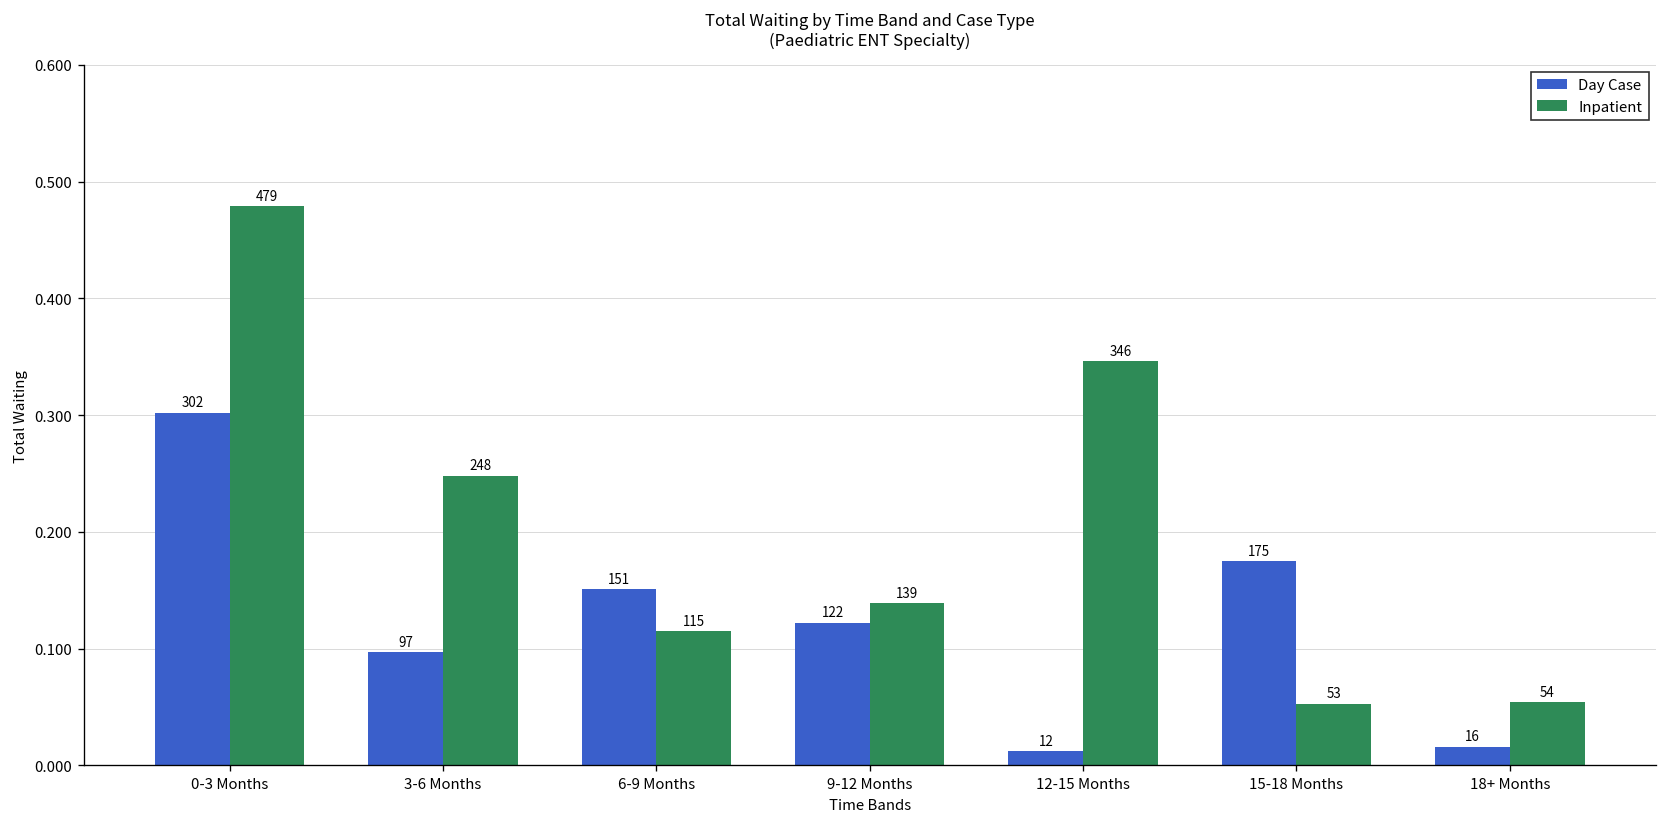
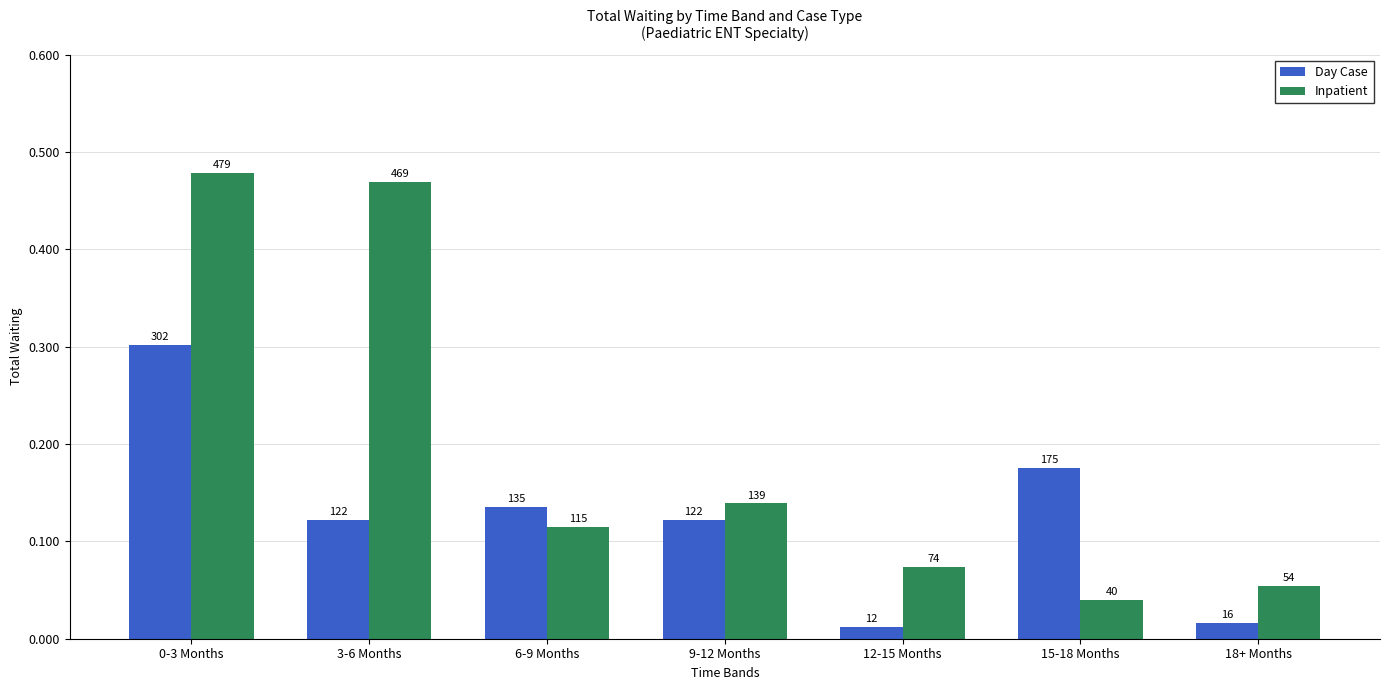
Day Case, 3-6 Months: 97 -> 122
Inpatient, 3-6 Months: 248 -> 469
Day Case, 6-9 Months: 151 -> 135
Inpatient, 12-15 Months: 346 -> 74
Inpatient, 15-18 Months: 53 -> 40
